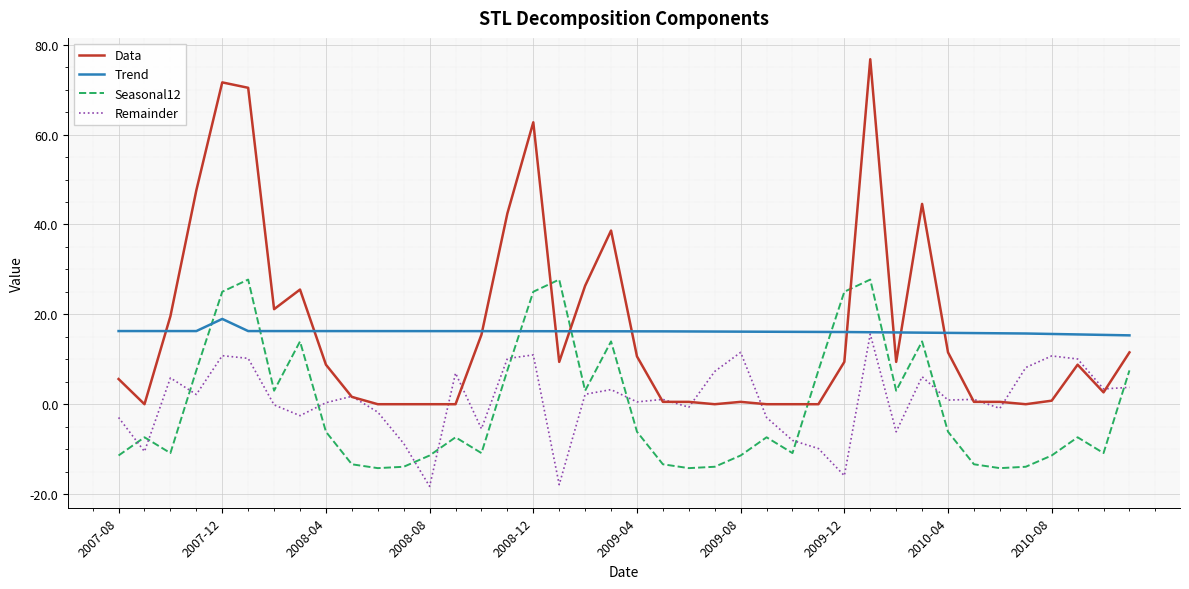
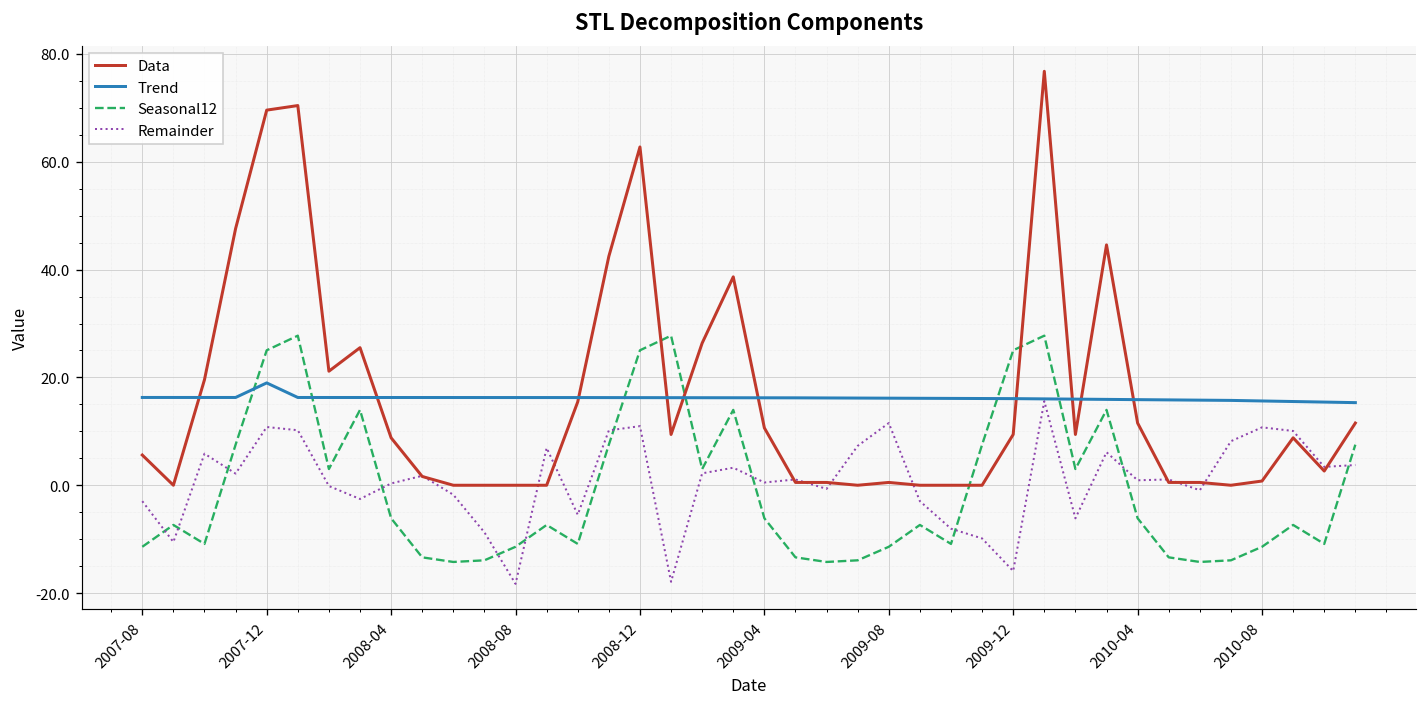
Data, 2007-12: 72 -> 70
